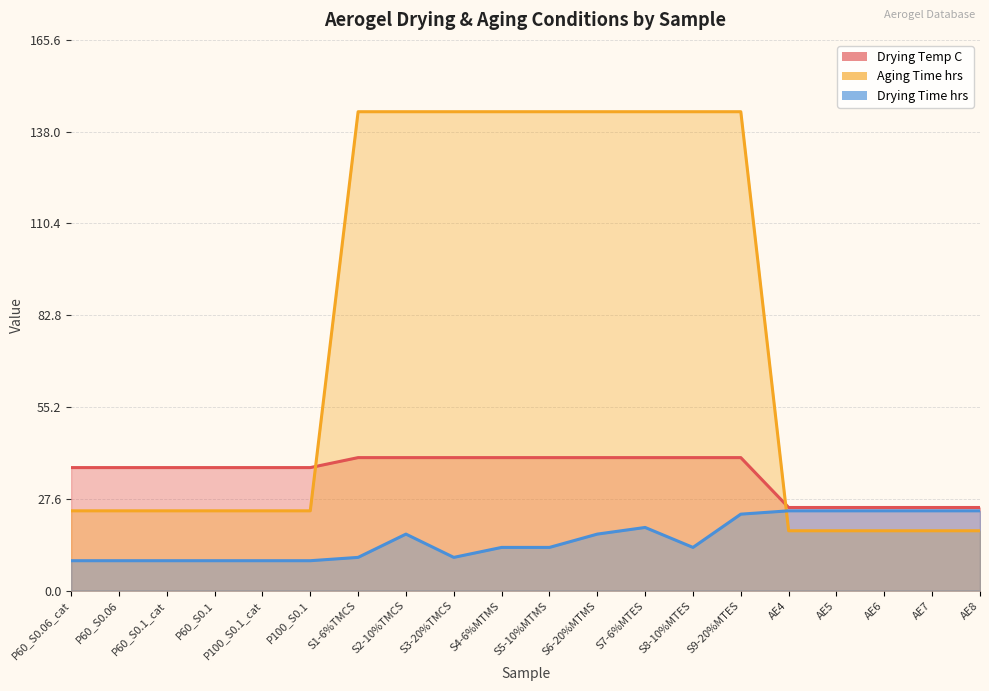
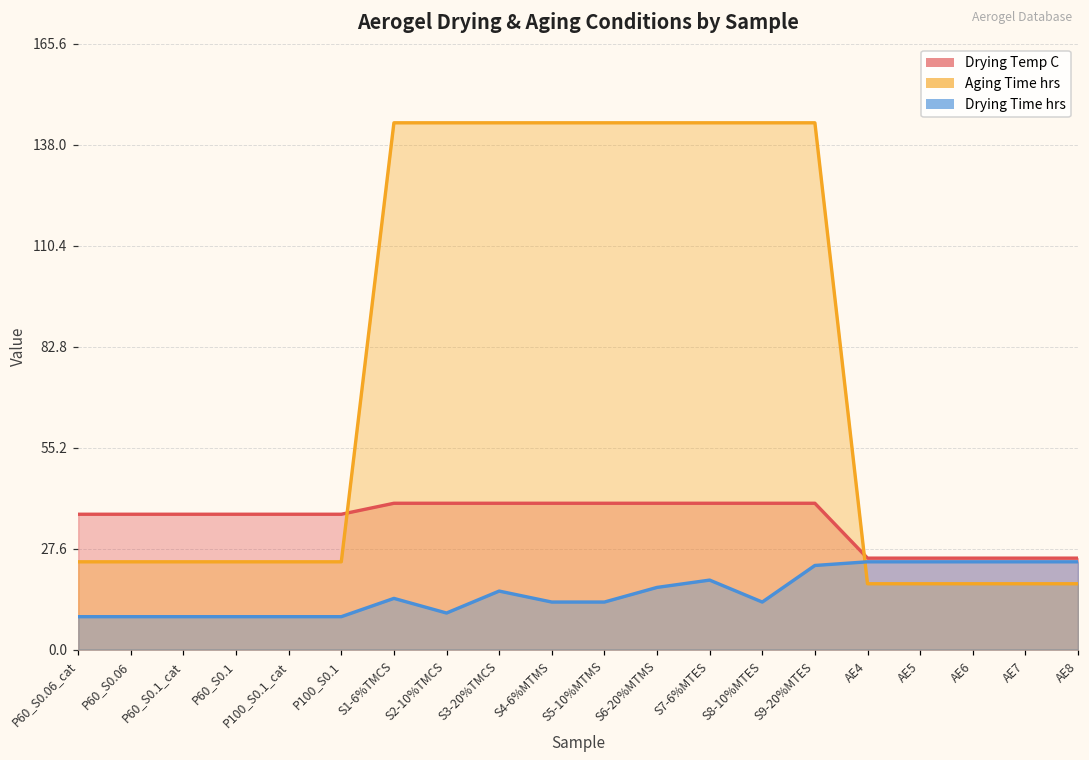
Drying Time hrs, S1-6%TMCS: 10 -> 14
Drying Time hrs, S2-10%TMCS: 17 -> 10
Drying Time hrs, S3-20%TMCS: 10 -> 16
